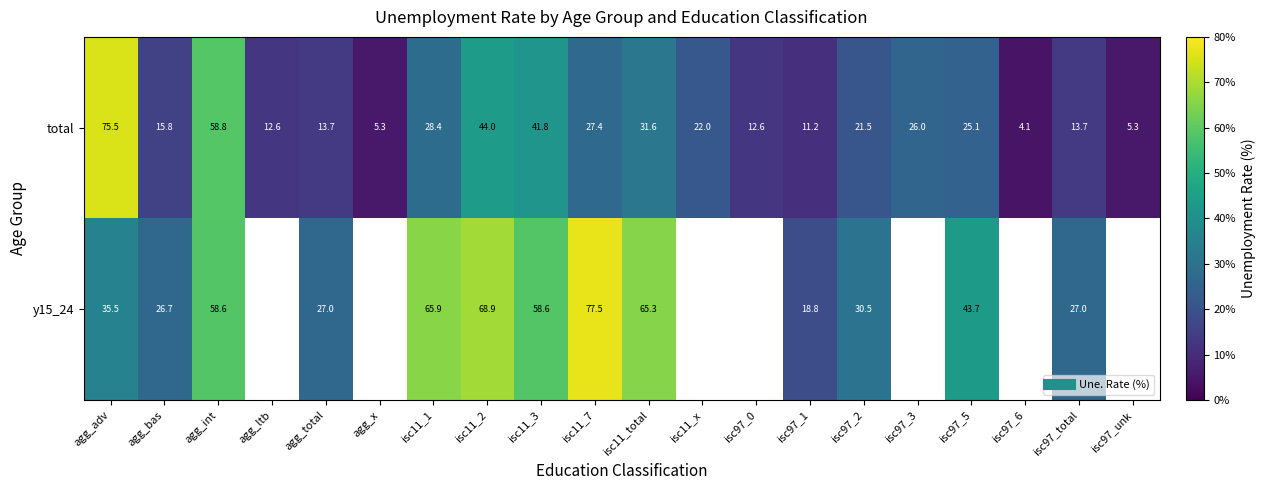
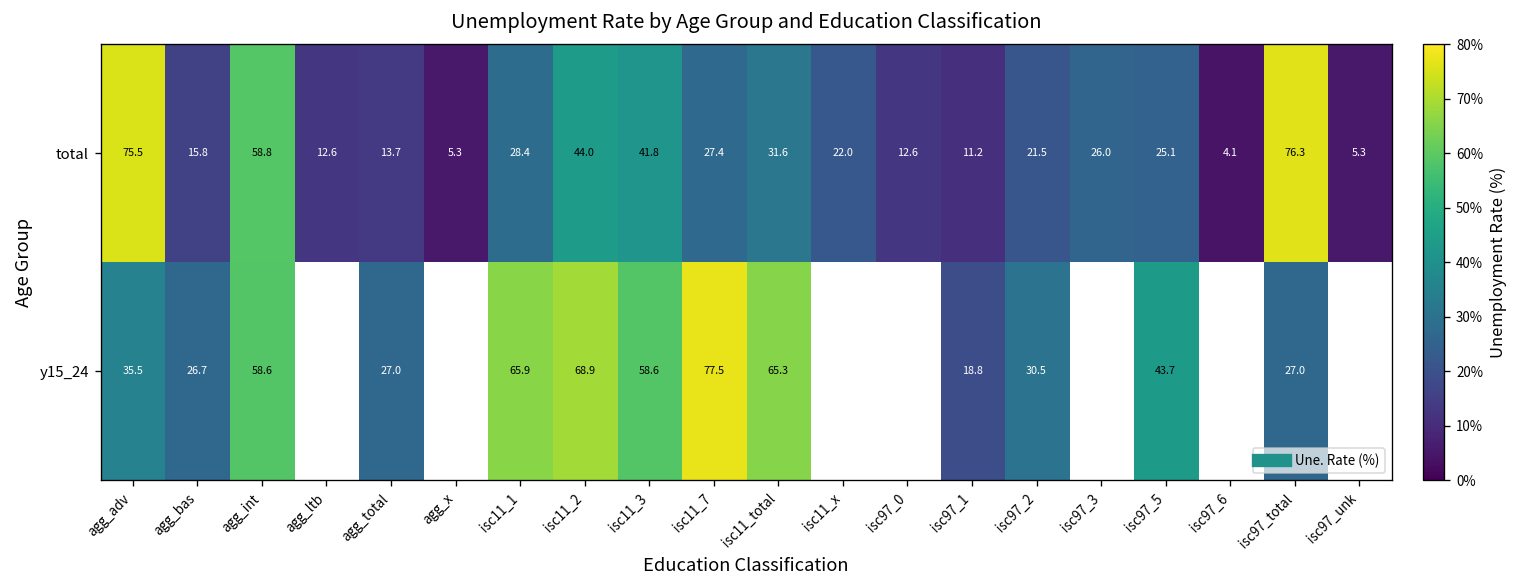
total, isc97_total: 13.7 -> 76.3
